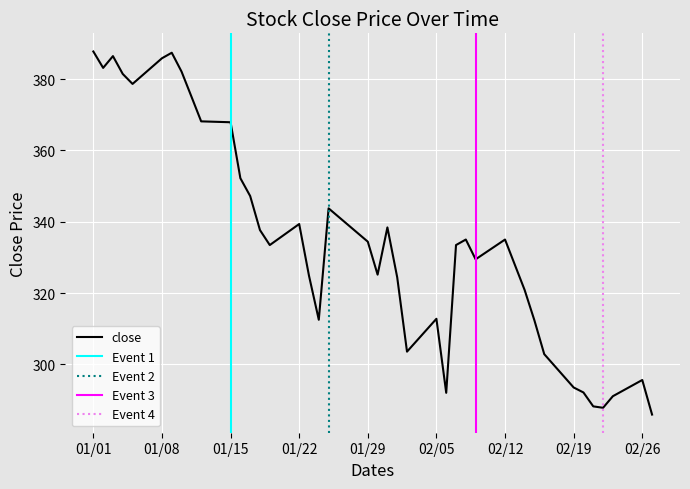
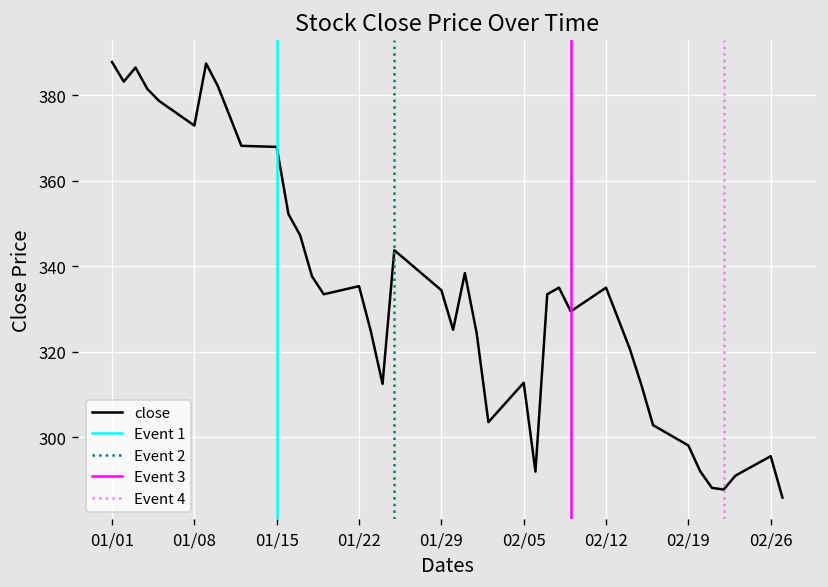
01/08: 386 -> 373
01/22: 339 -> 335
02/19: 294 -> 298
